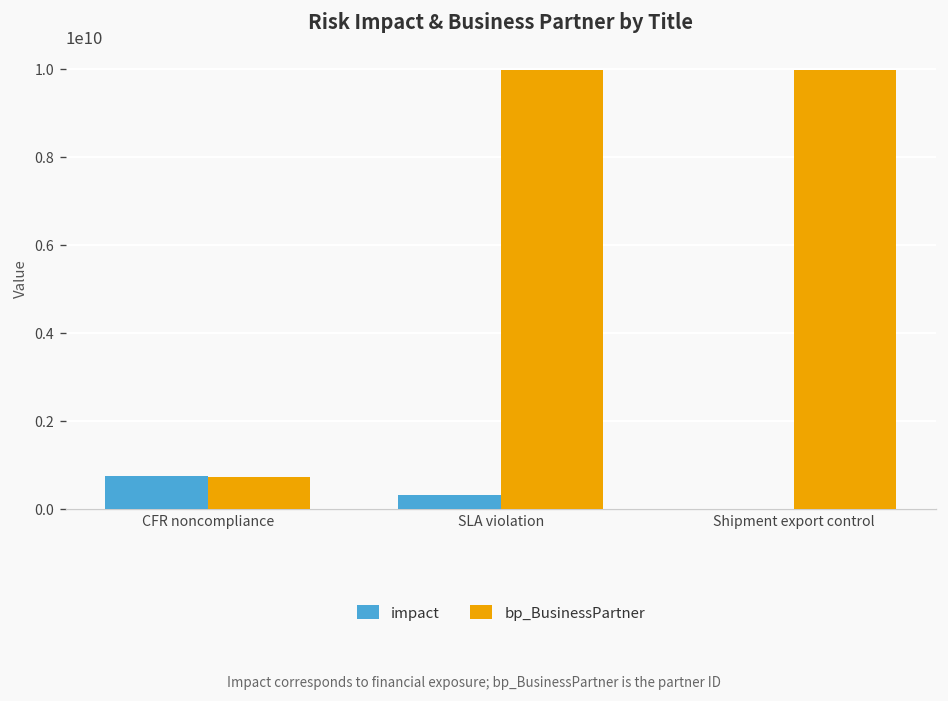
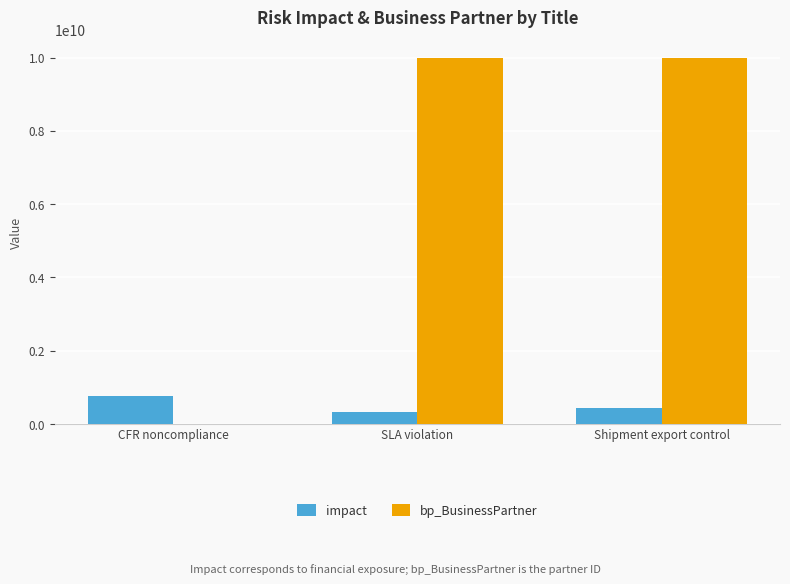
bp_BusinessPartner, CFR noncompliance: 700000000 -> 0
impact, Shipment export control: 0 -> 400000000
